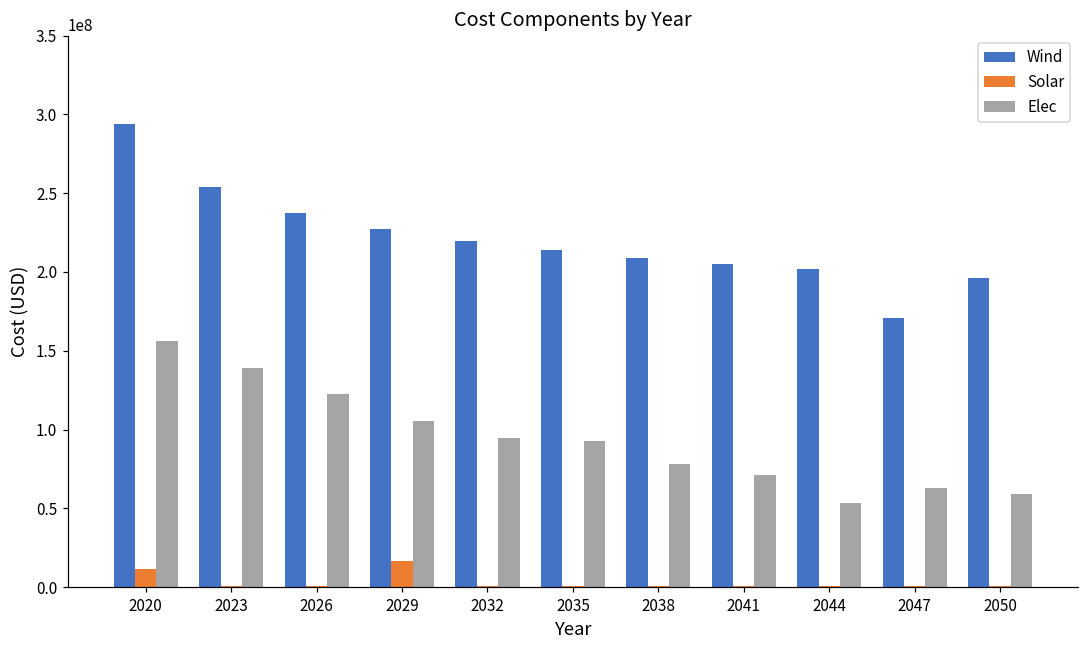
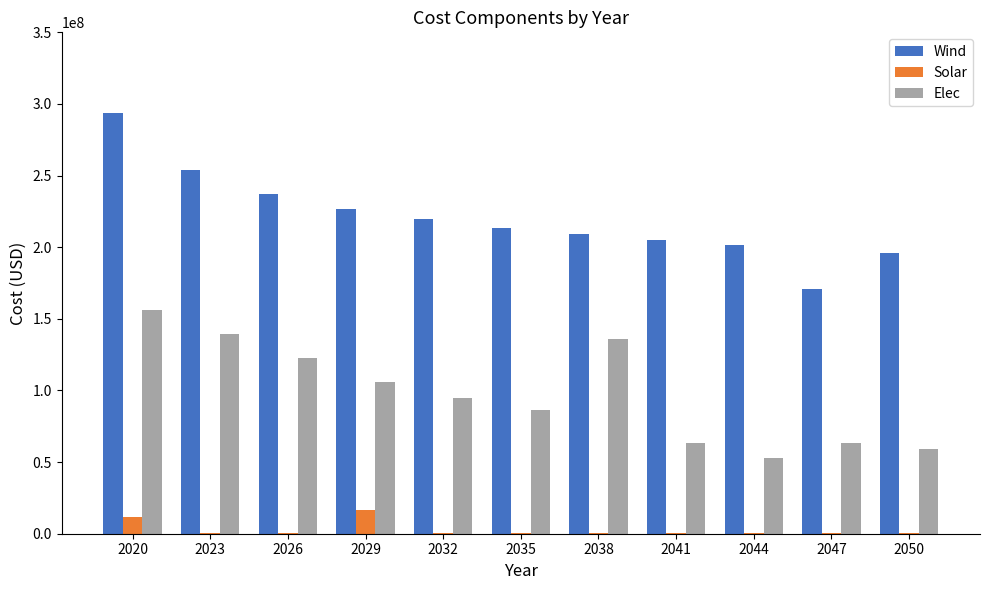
Elec, 2035: 93000000 -> 86000000
Elec, 2038: 78000000 -> 136000000
Elec, 2041: 71000000 -> 63000000
